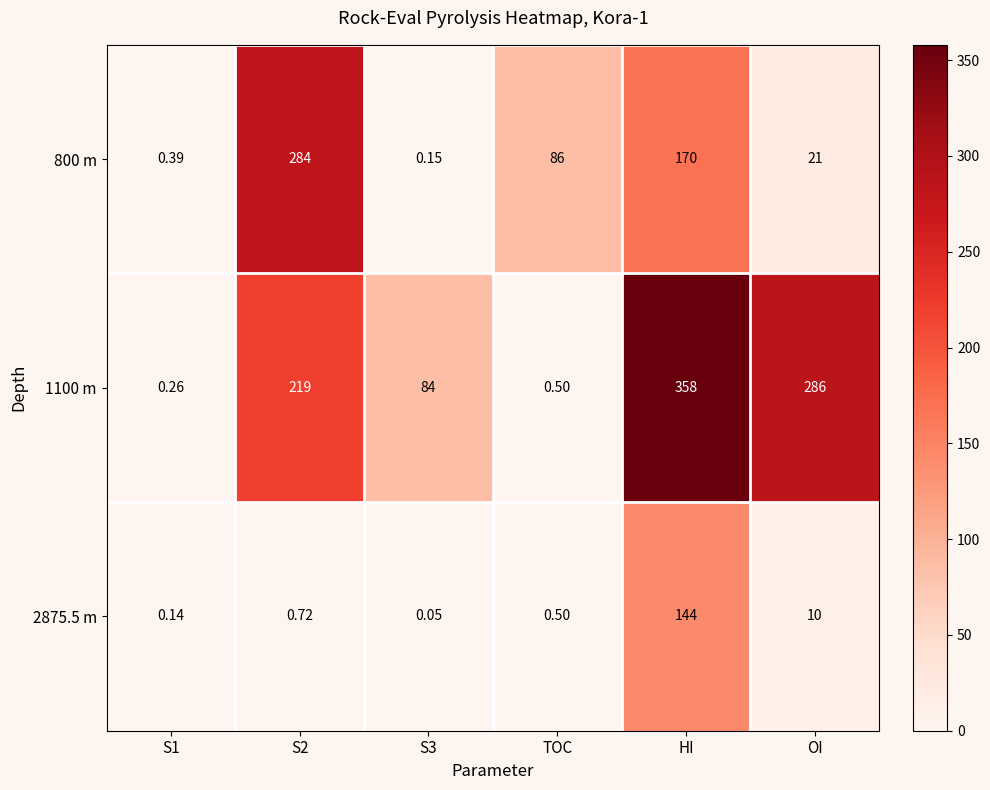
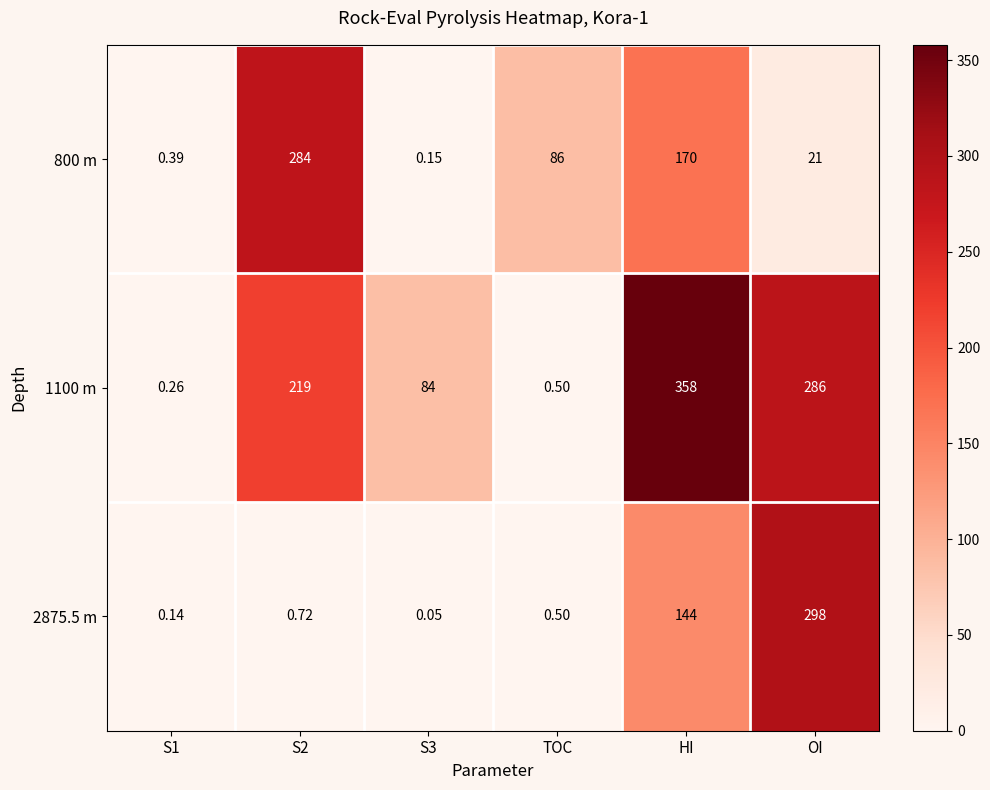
2875.5 m, OI: 10 -> 298
